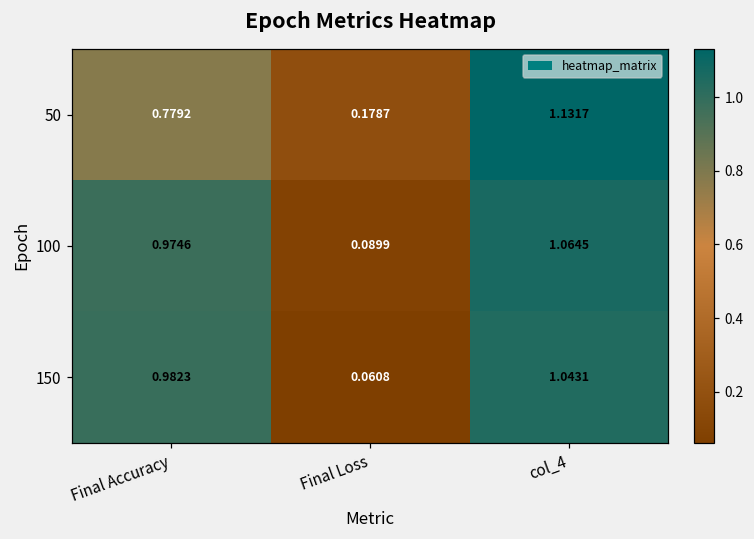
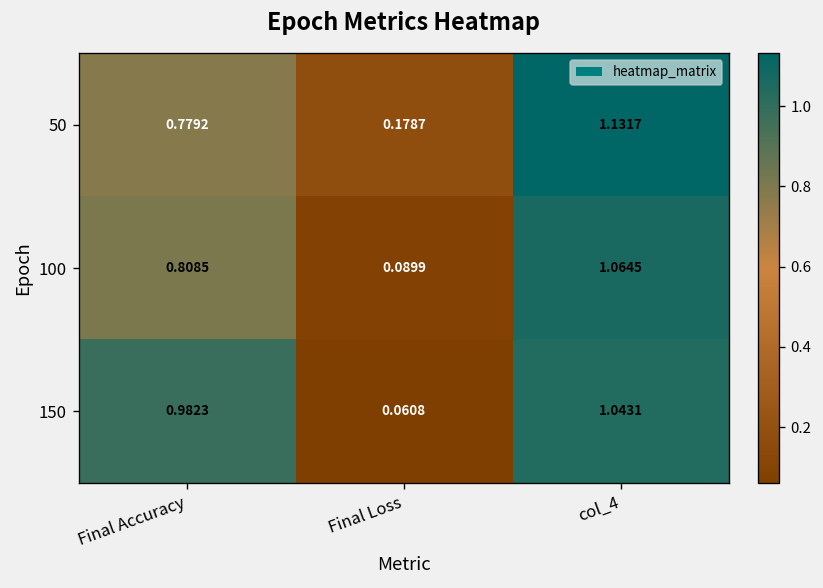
100, Final Accuracy: 0.9746 -> 0.8085
